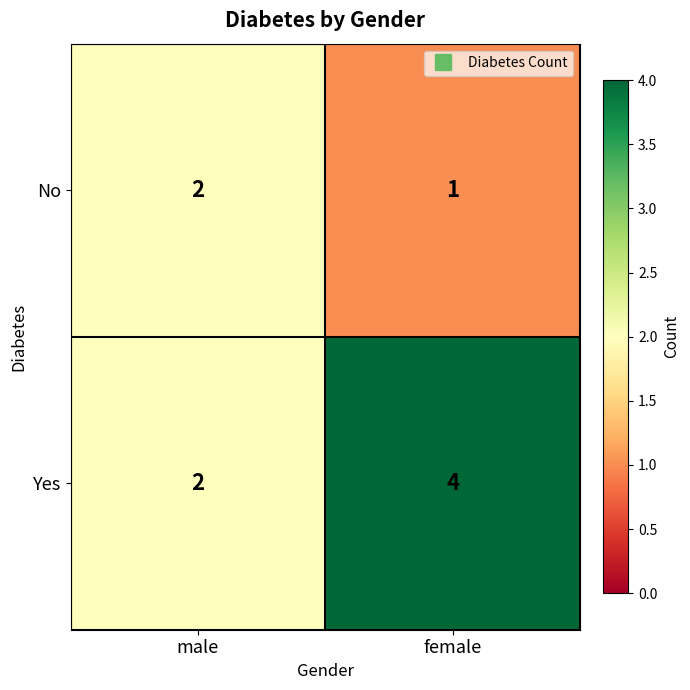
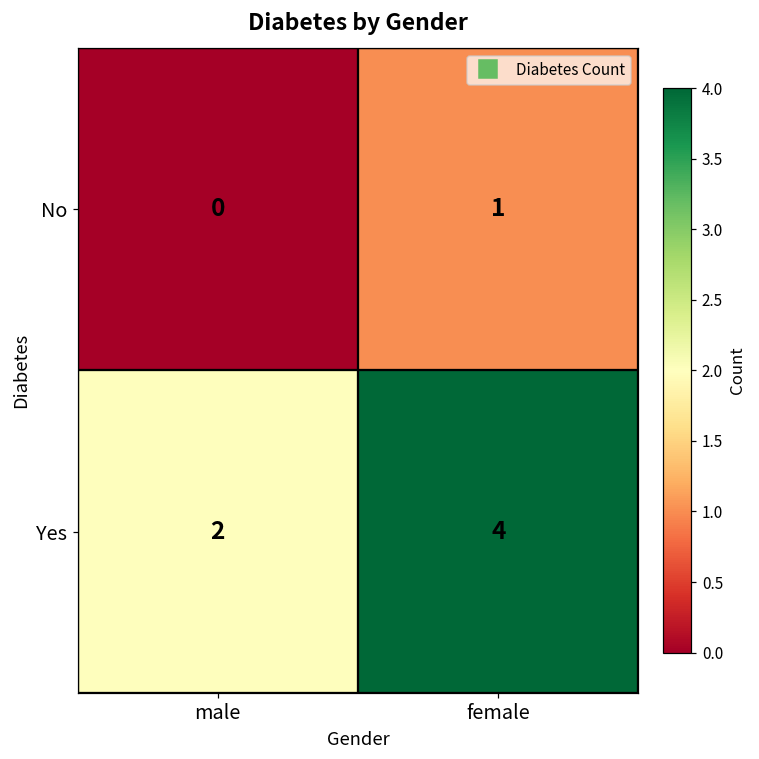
No, male: 2 -> 0
